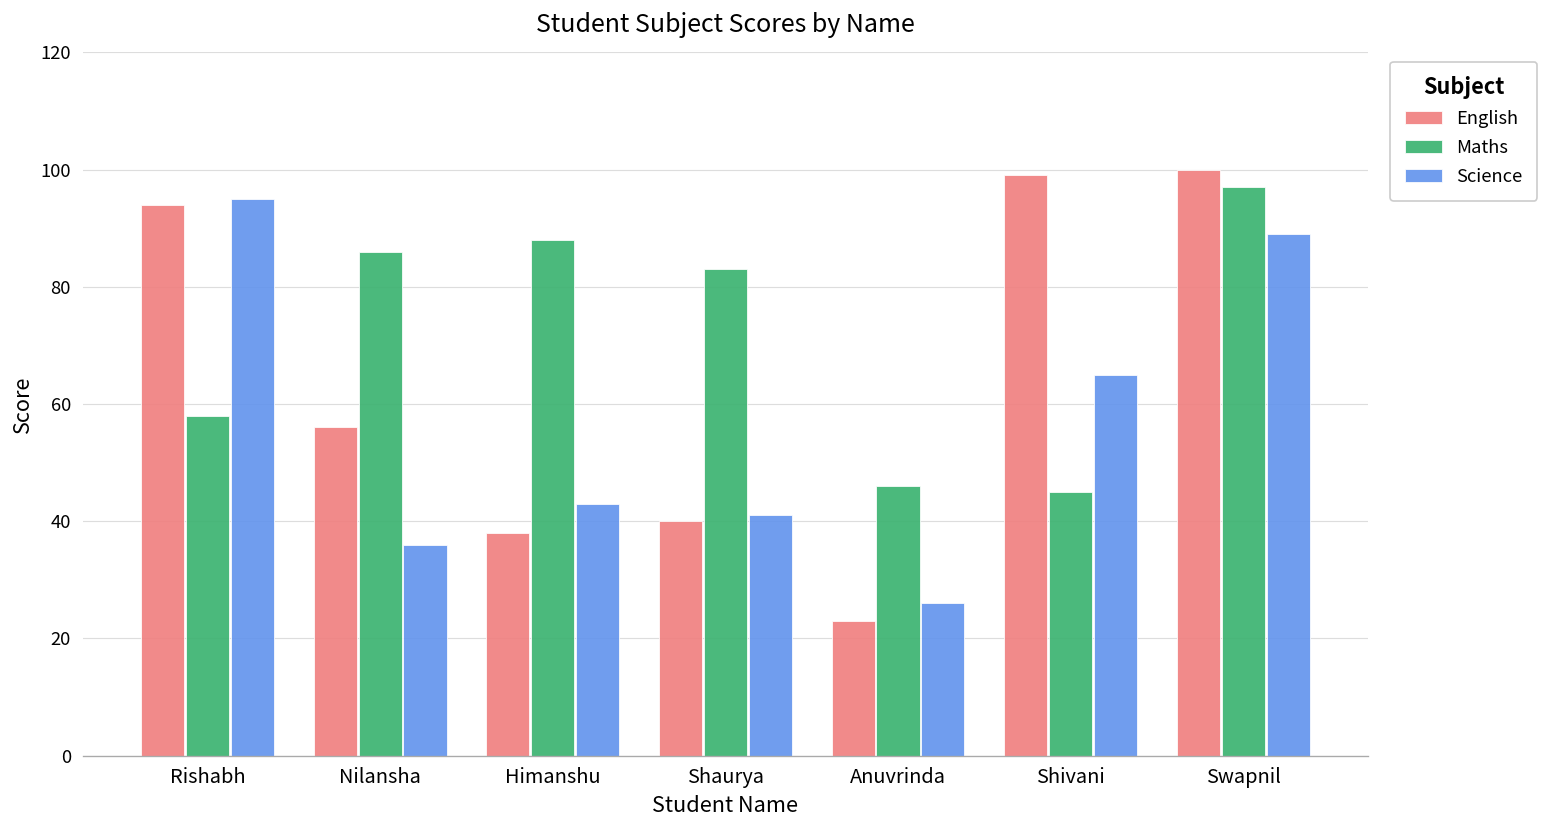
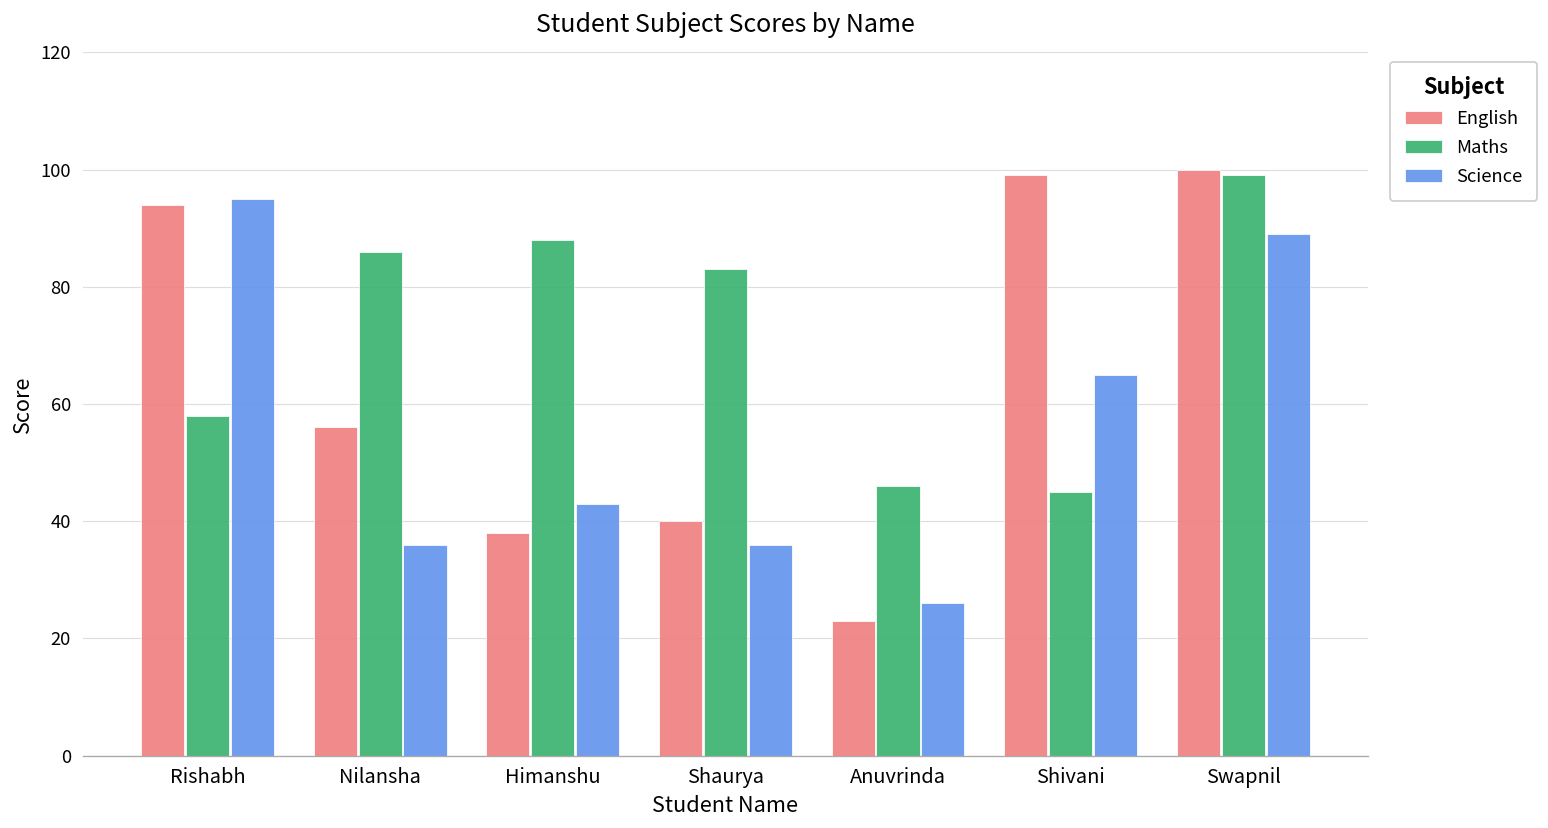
Science, Shaurya: 41 -> 36
Maths, Swapnil: 97 -> 99
